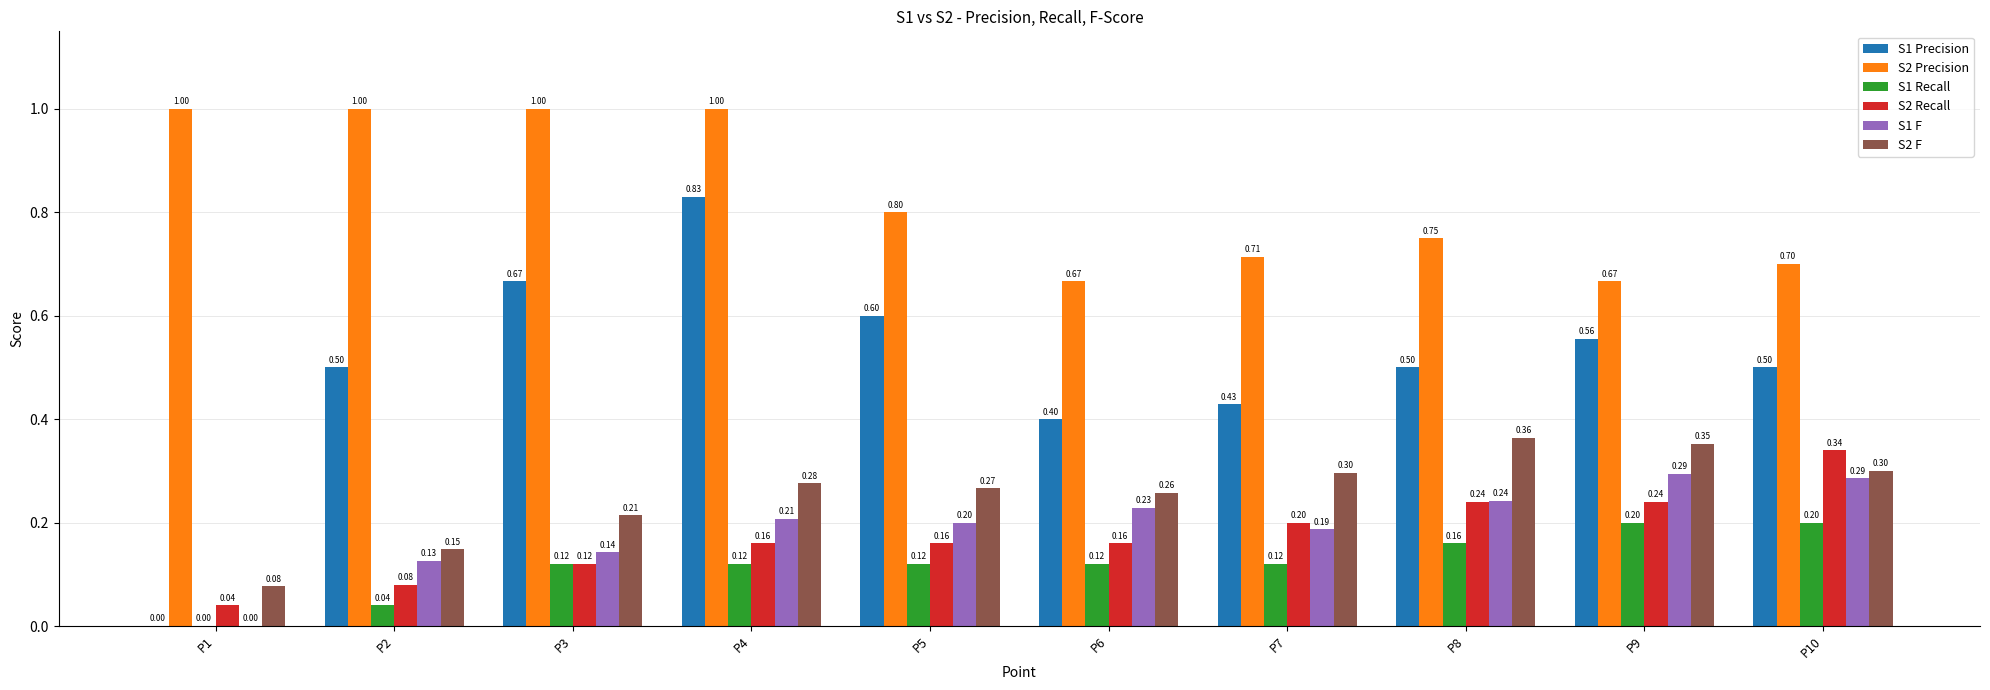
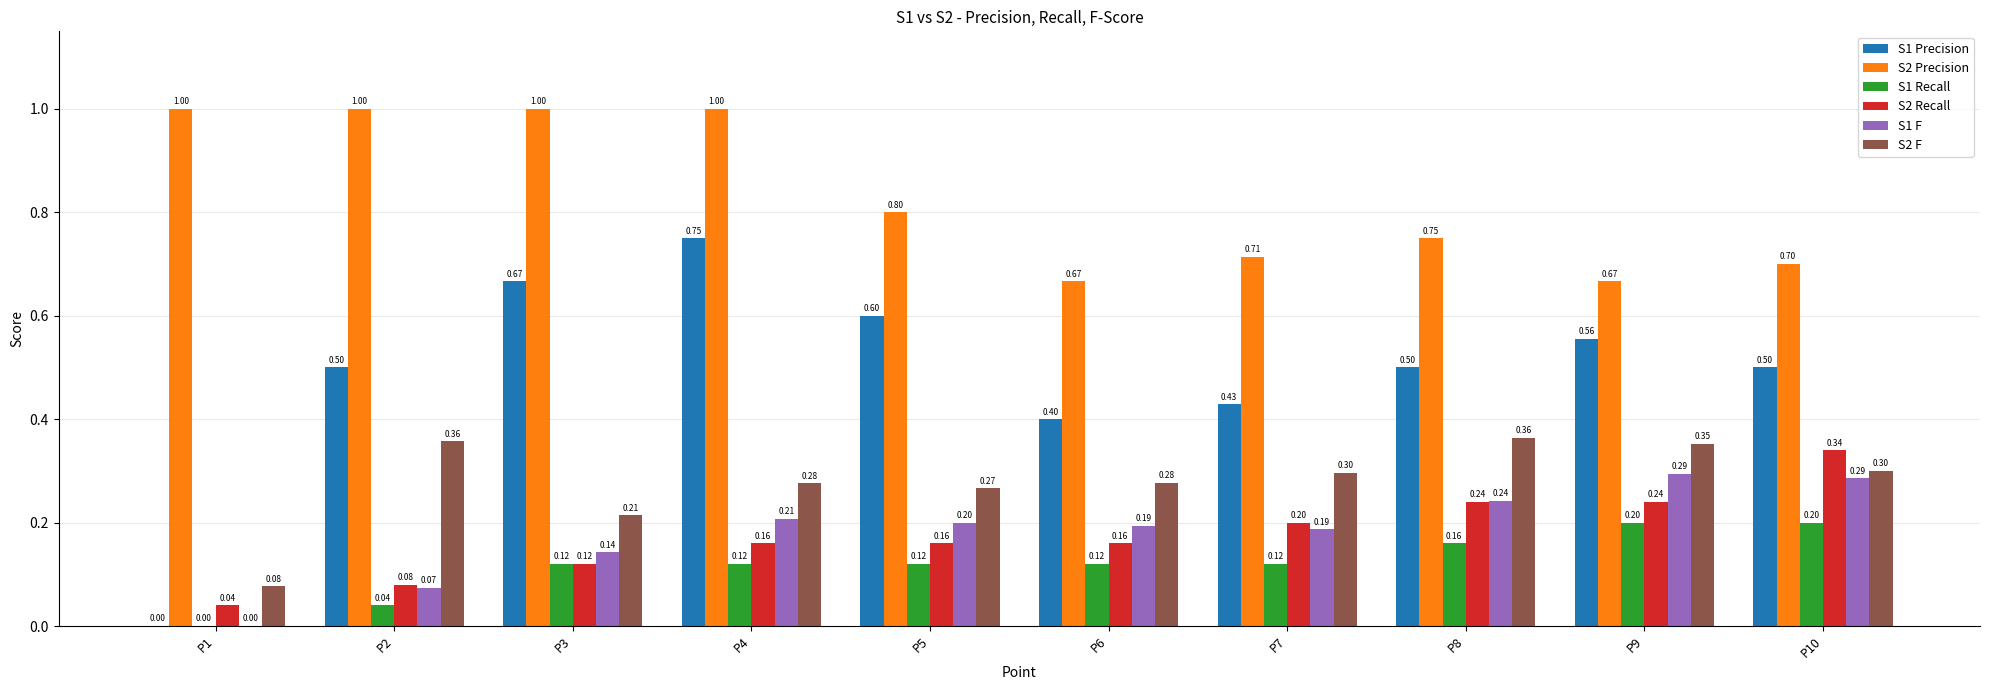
S1 F, P2: 0.13 -> 0.07
S2 F, P2: 0.15 -> 0.36
S1 Precision, P4: 0.83 -> 0.75
S1 F, P6: 0.23 -> 0.19
S2 F, P6: 0.26 -> 0.28
